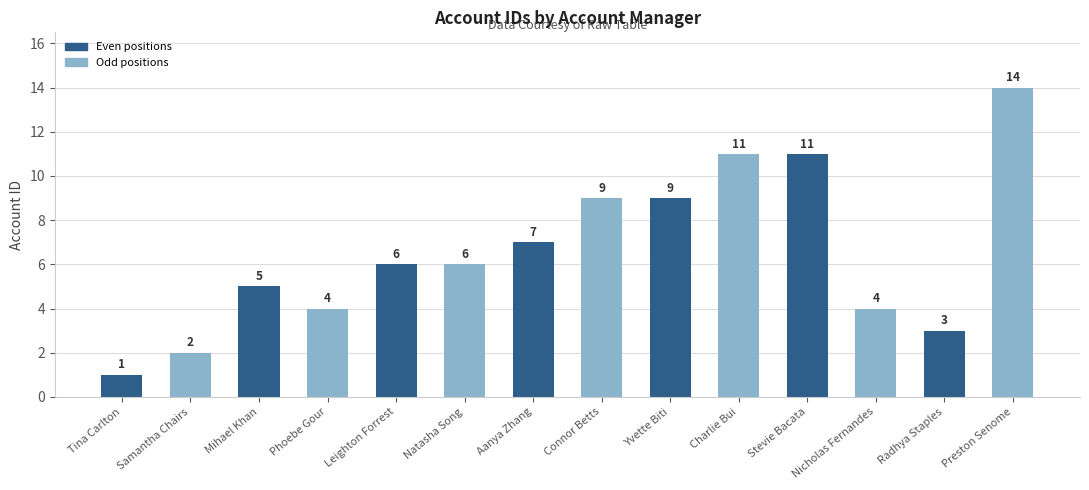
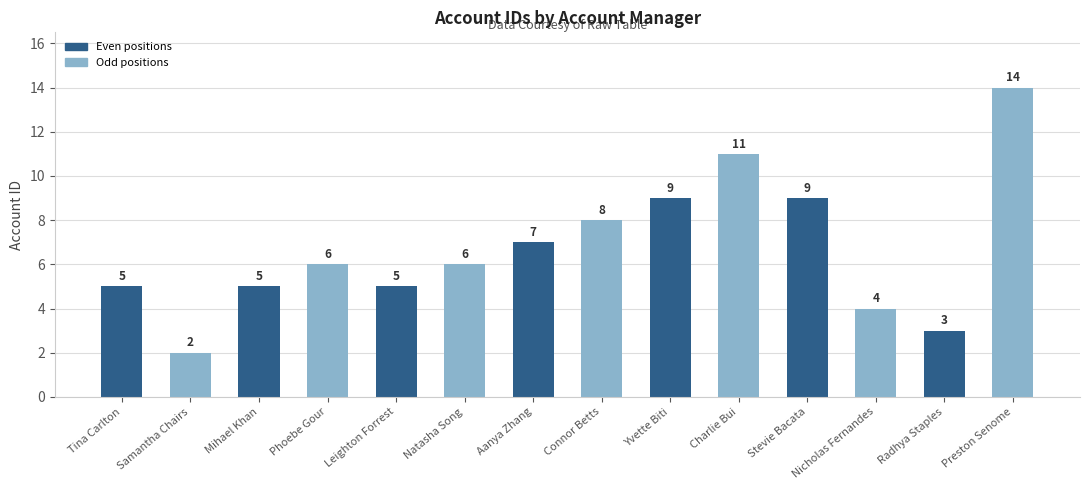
Tina Carlton: 1 -> 5
Phoebe Gour: 4 -> 6
Leighton Forrest: 6 -> 5
Connor Betts: 9 -> 8
Stevie Bacata: 11 -> 9
